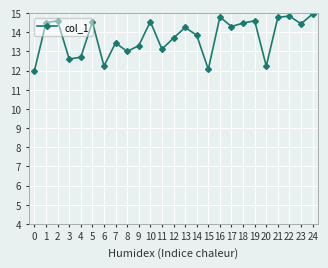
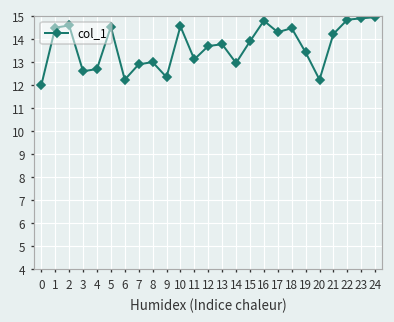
7: 13.4 -> 12.9
9: 13.3 -> 12.3
13: 14.3 -> 13.8
14: 13.8 -> 13.0
15: 12.1 -> 13.9
19: 14.6 -> 13.4
21: 14.8 -> 14.2
23: 14.4 -> 14.9
